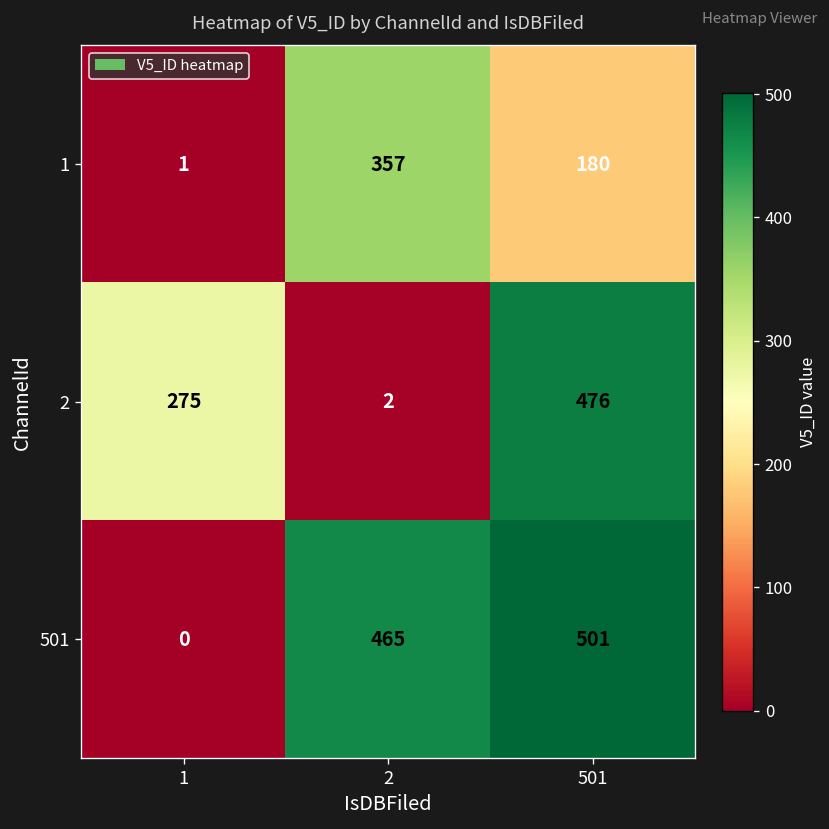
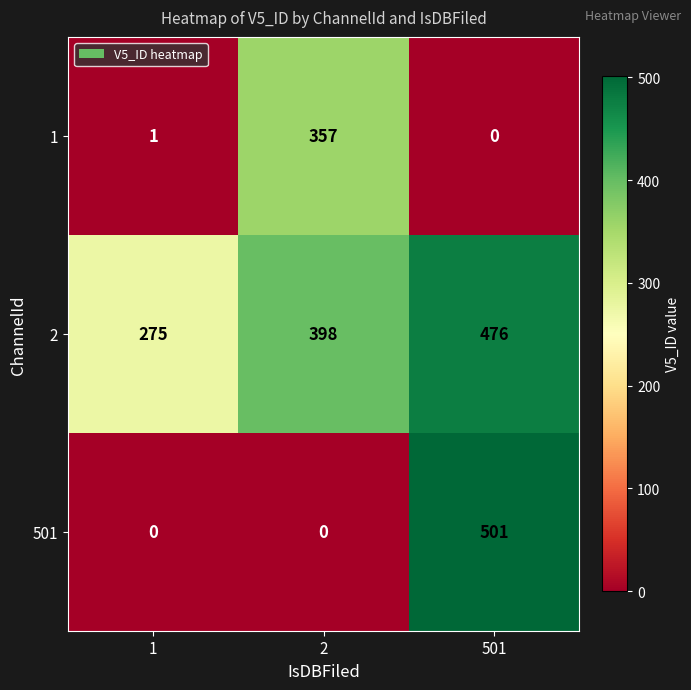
1, 501: 180 -> 0
2, 2: 2 -> 398
501, 2: 465 -> 0
